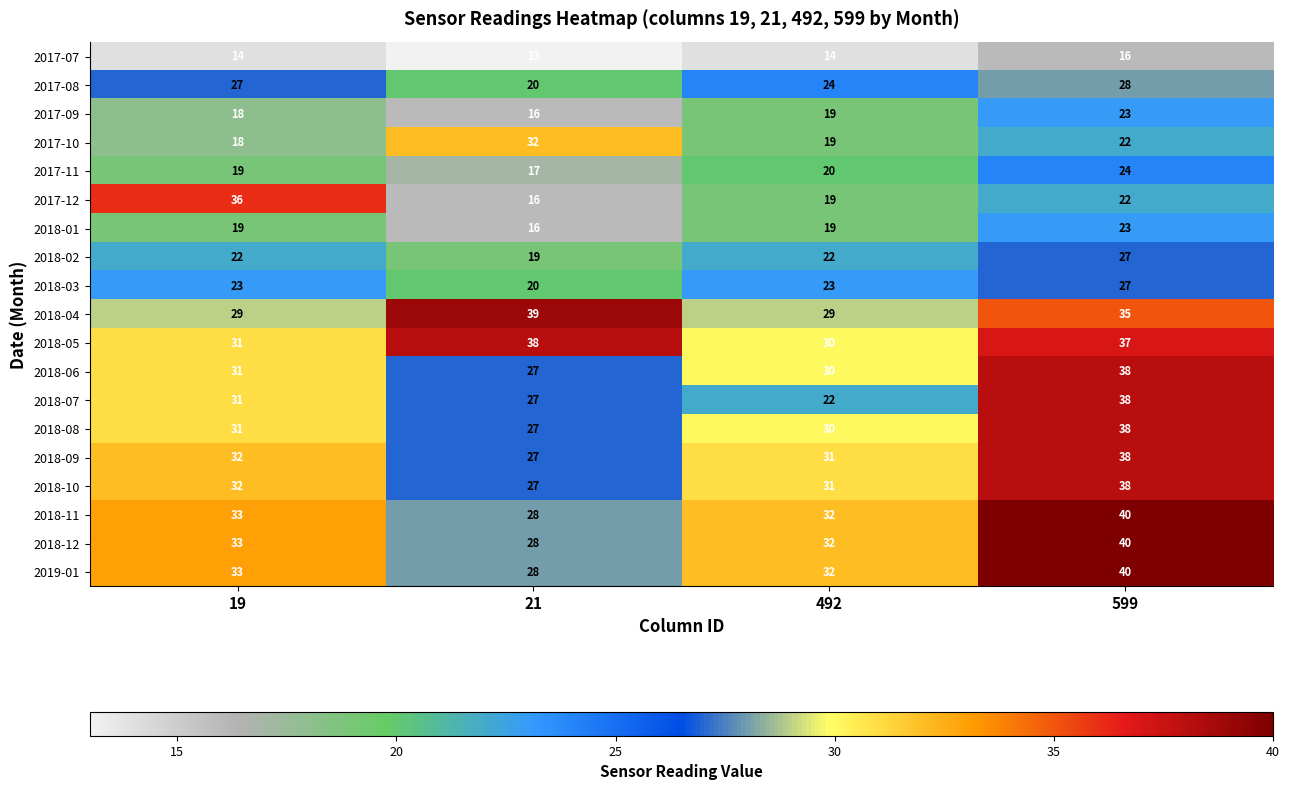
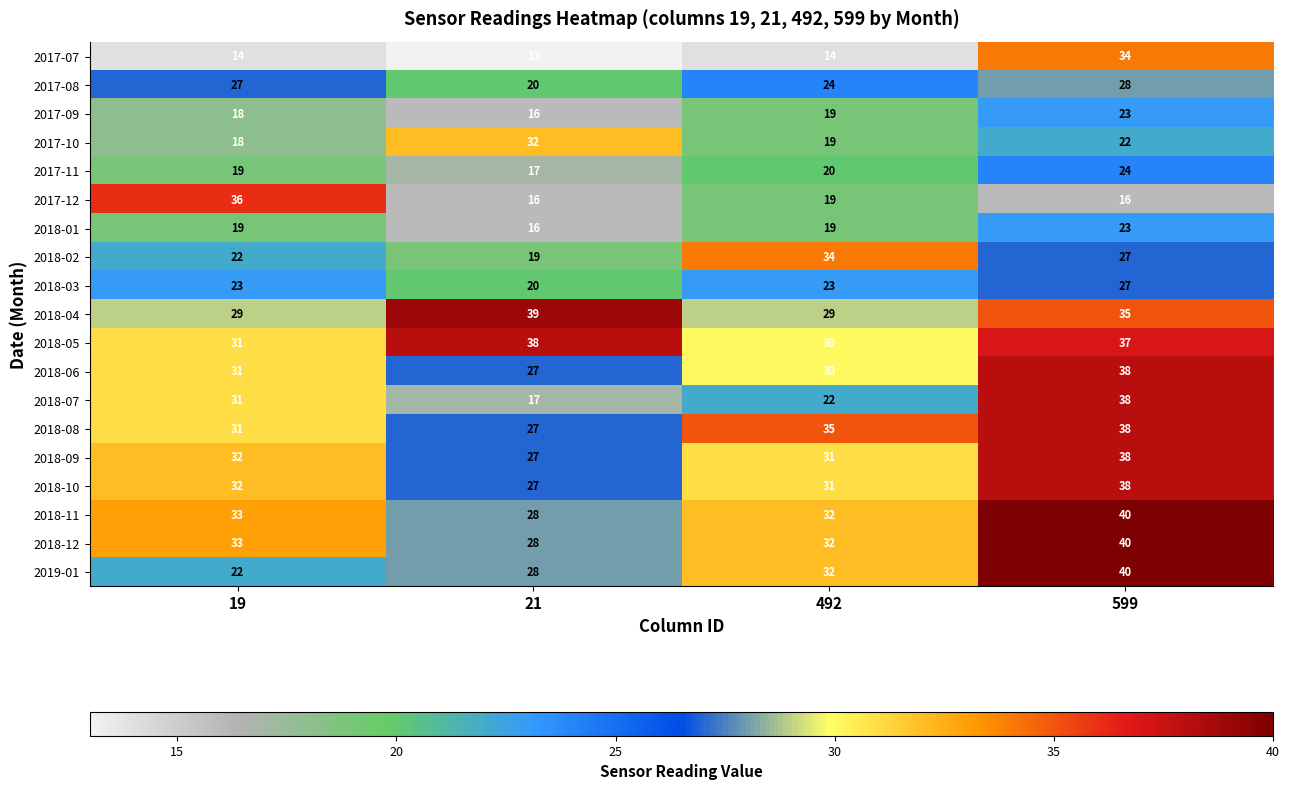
2017-07, 599: 16 -> 34
2017-12, 599: 22 -> 16
2018-02, 492: 22 -> 34
2018-07, 21: 27 -> 17
2018-08, 492: 30 -> 35
2019-01, 19: 33 -> 22
